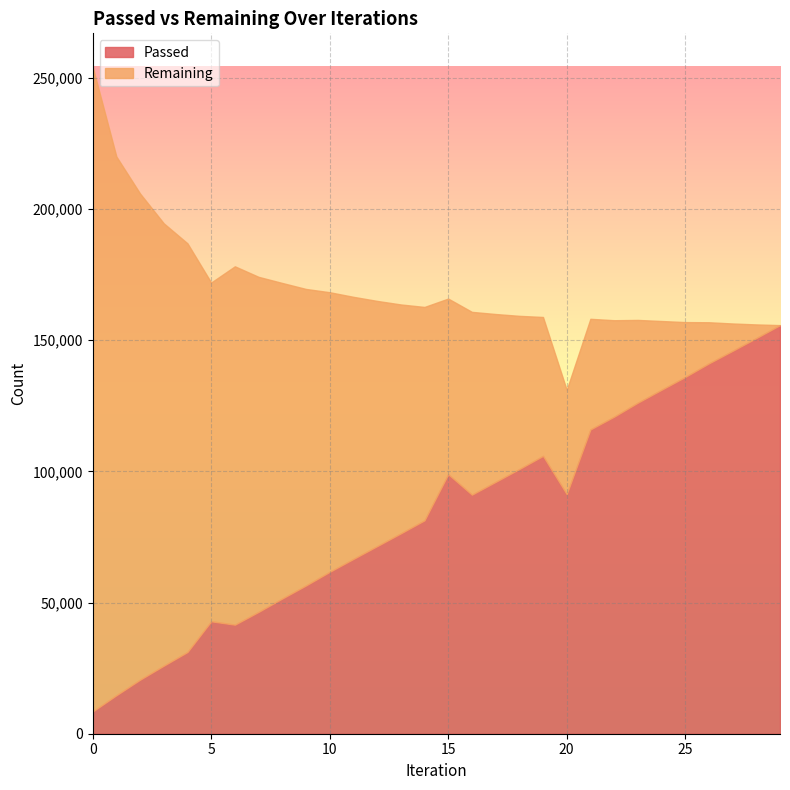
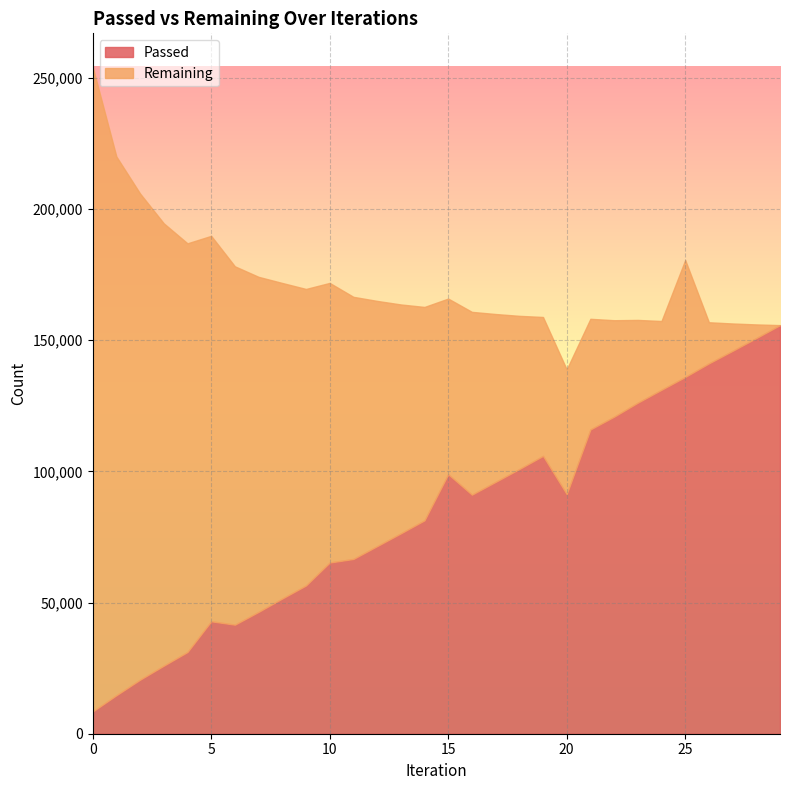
Remaining, 5: 129,000 -> 147,000
Passed, 10: 62,000 -> 65,000
Remaining, 20: 40,000 -> 48,000
Remaining, 25: 21,000 -> 45,000
